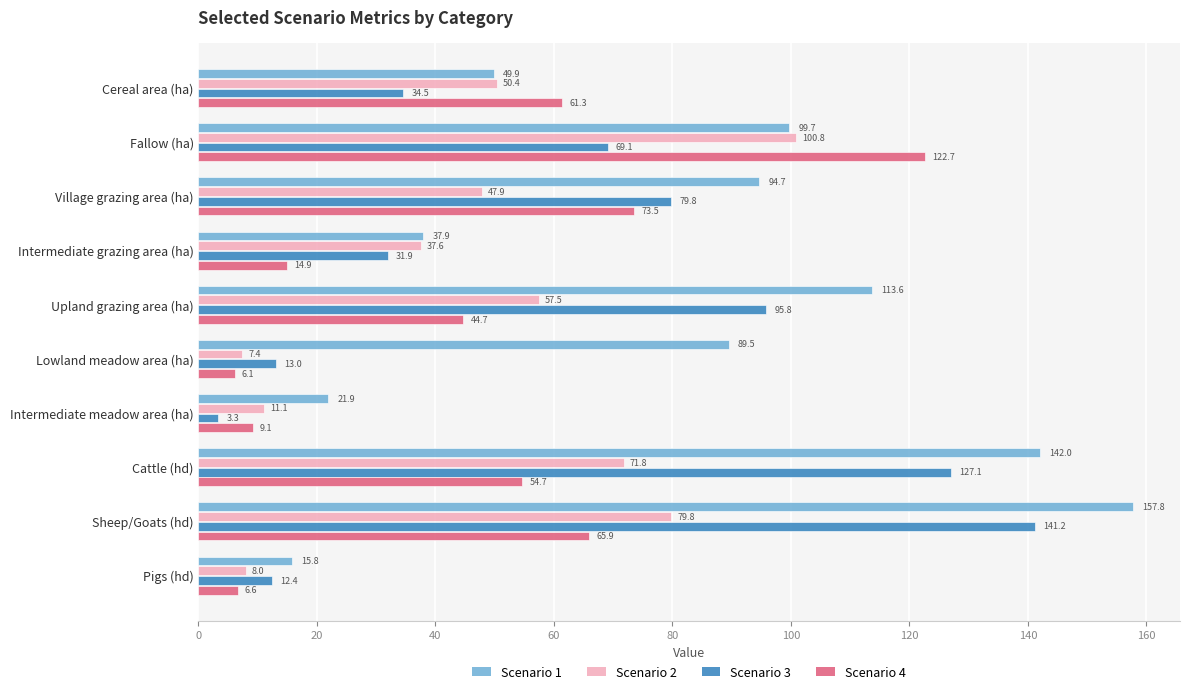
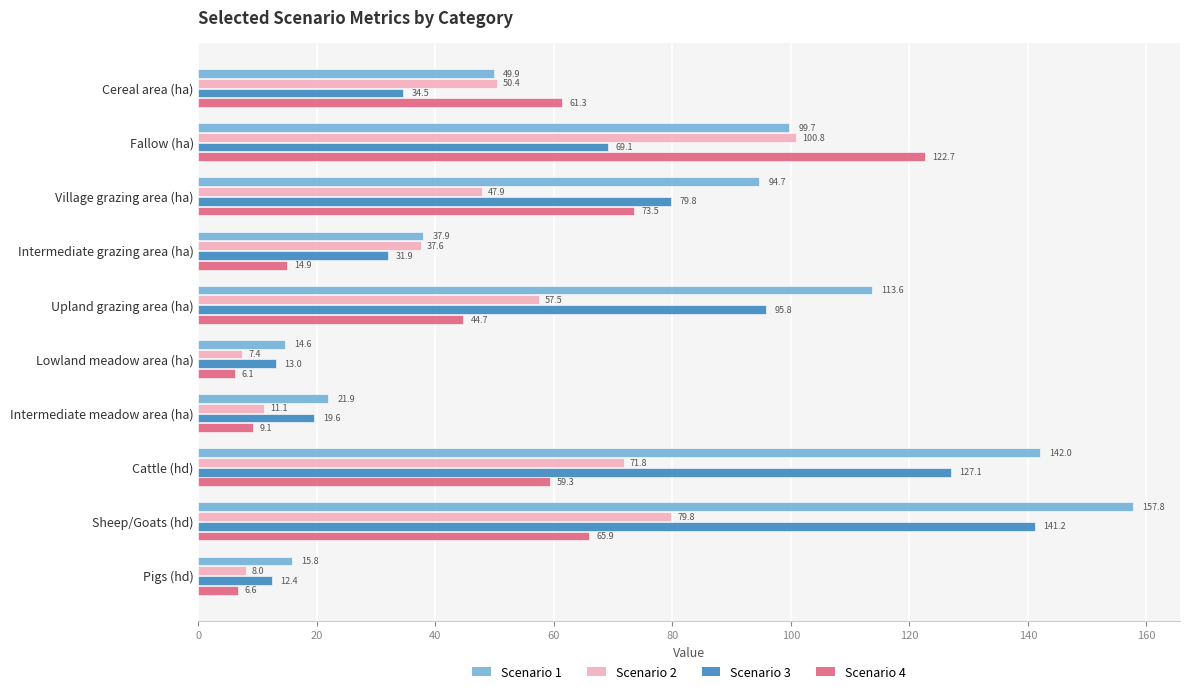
Scenario 1, Lowland meadow area (ha): 89.5 -> 14.6
Scenario 3, Intermediate meadow area (ha): 3.3 -> 19.6
Scenario 4, Cattle (hd): 54.7 -> 59.3
